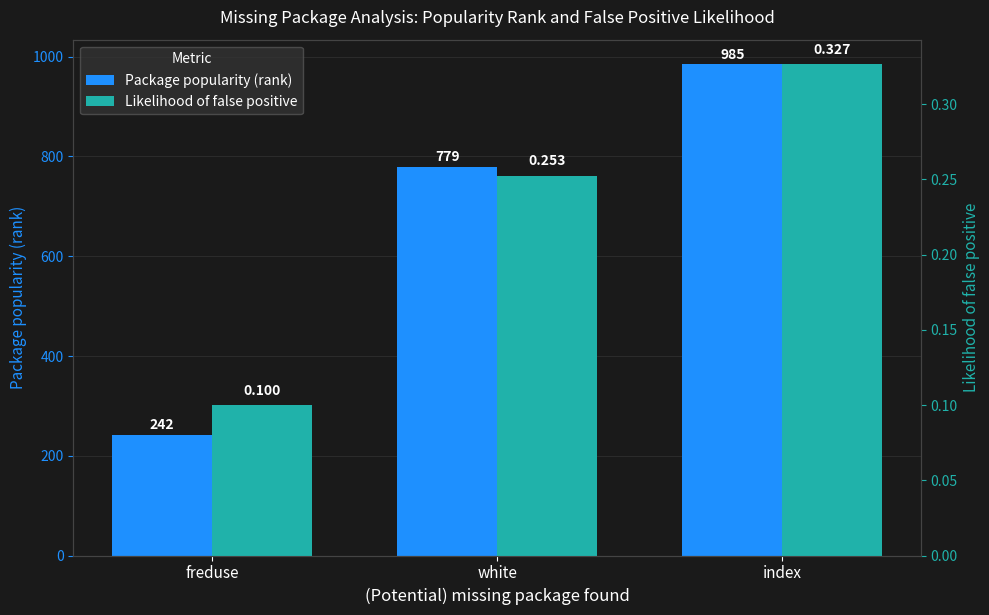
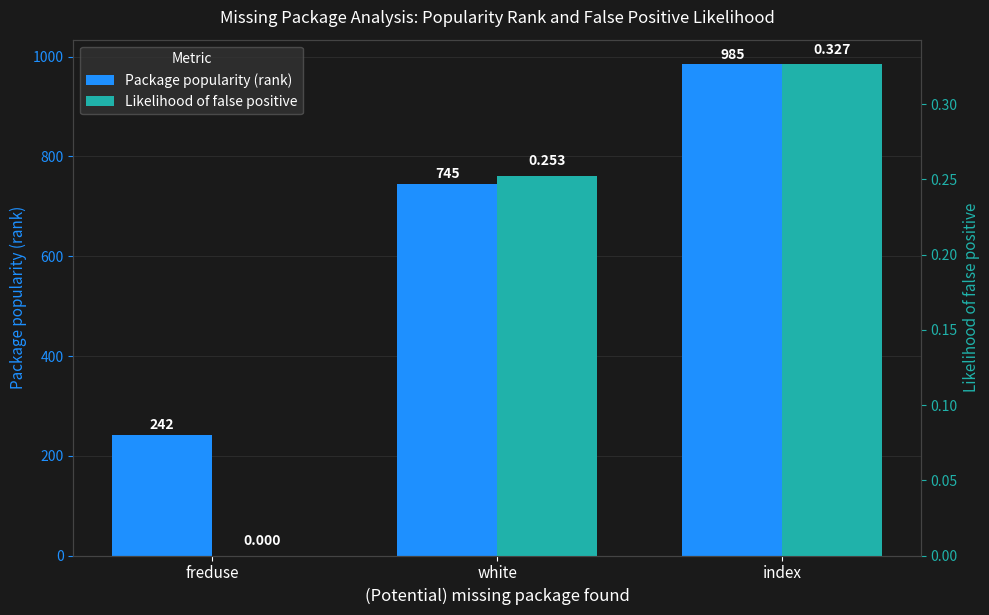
Package popularity (rank), white: 779 -> 745
Likelihood of false positive, freduse: 0.100 -> 0.000
